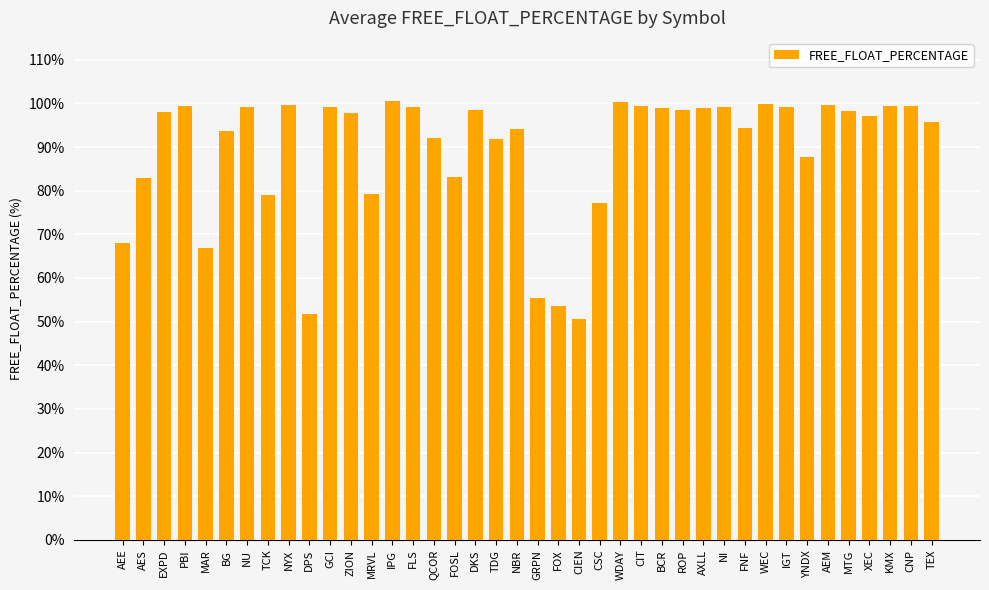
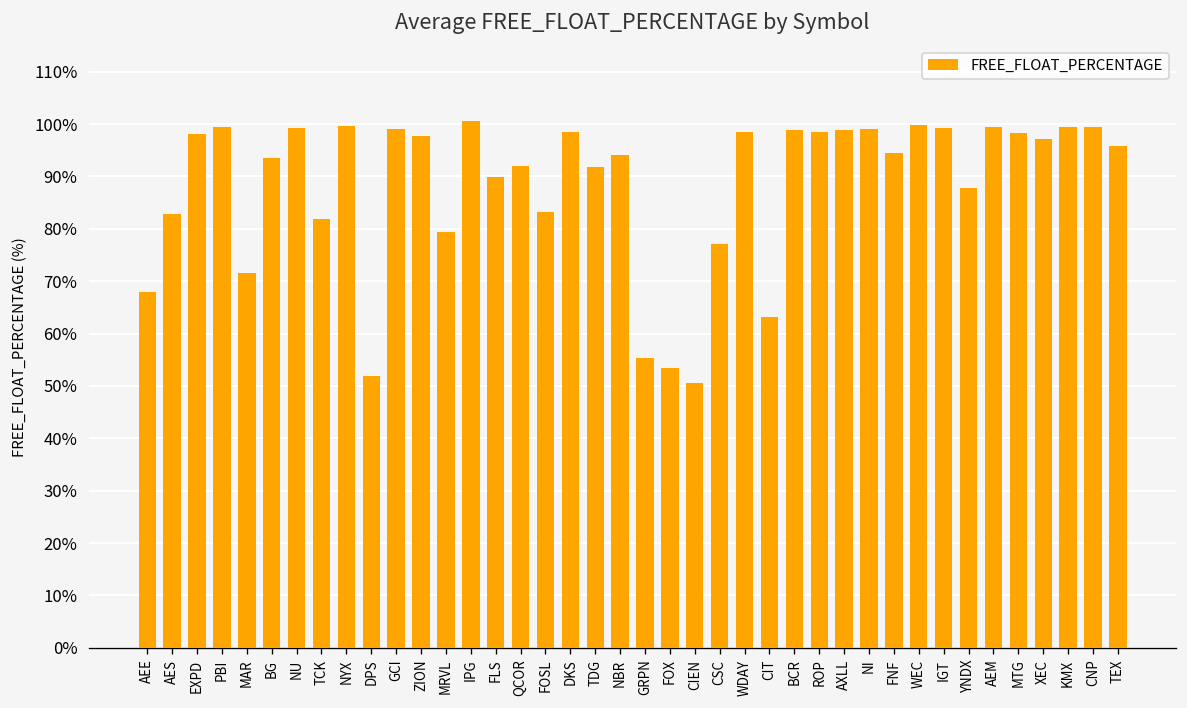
MAR: 67% -> 72%
TCK: 79% -> 82%
FLS: 99% -> 90%
WDAY: 100% -> 99%
CIT: 99% -> 63%
